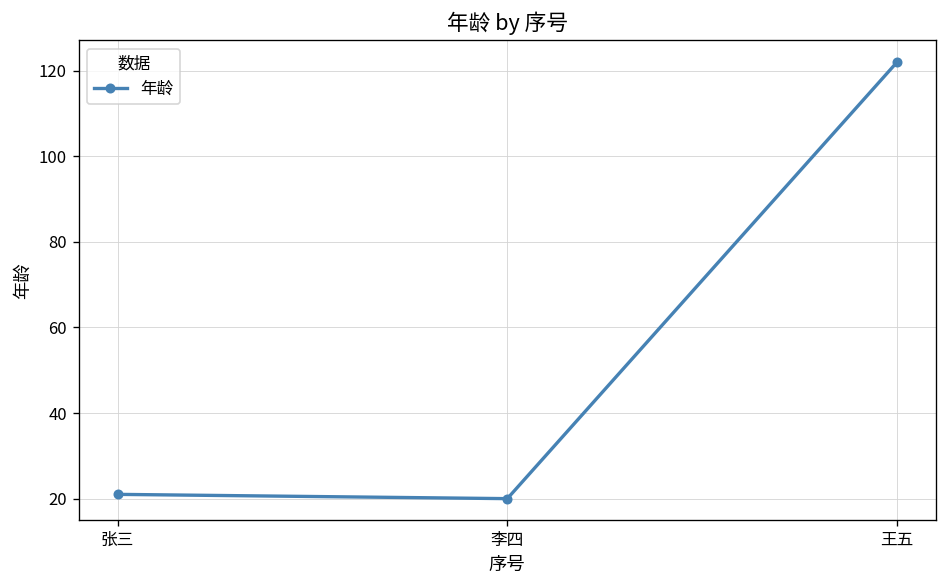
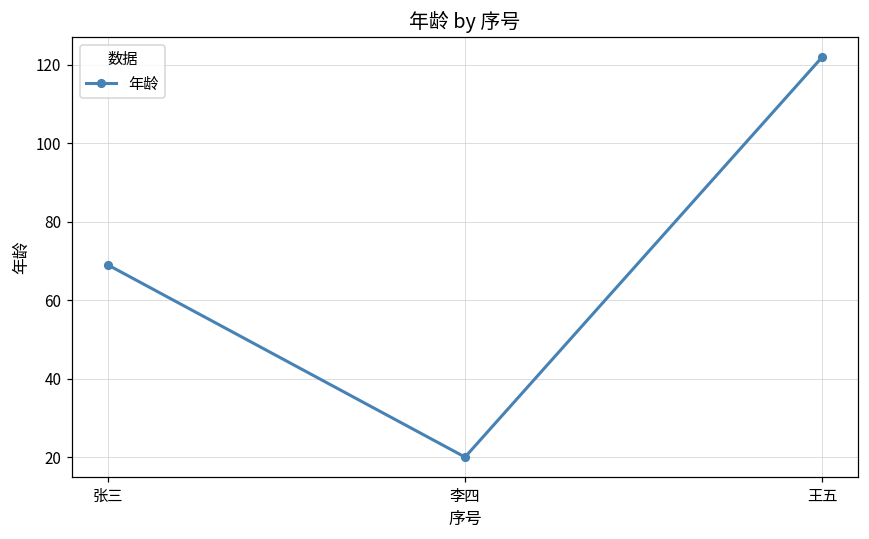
张三: 21 -> 69
